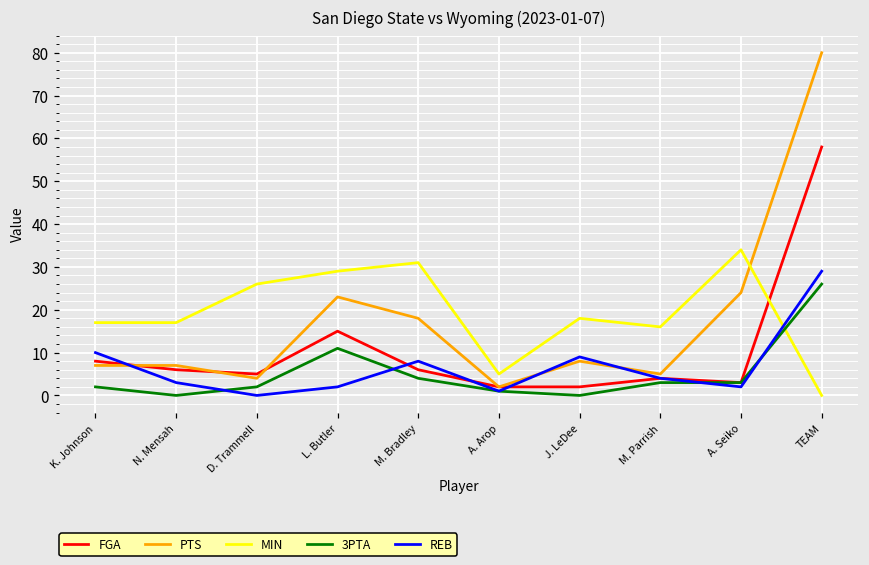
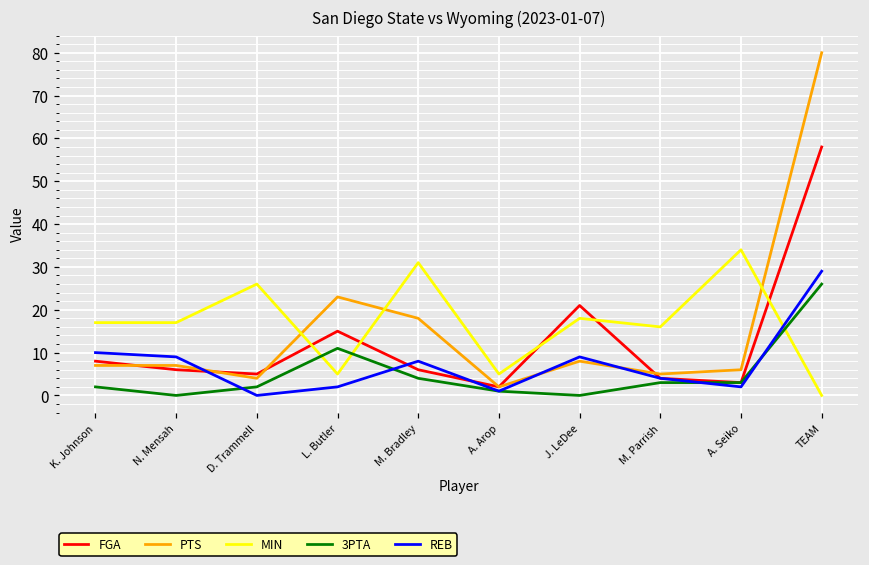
REB, N. Mensah: 3 -> 9
MIN, L. Butler: 29 -> 5
FGA, J. LeDee: 2 -> 21
PTS, A. Seiko: 24 -> 6
